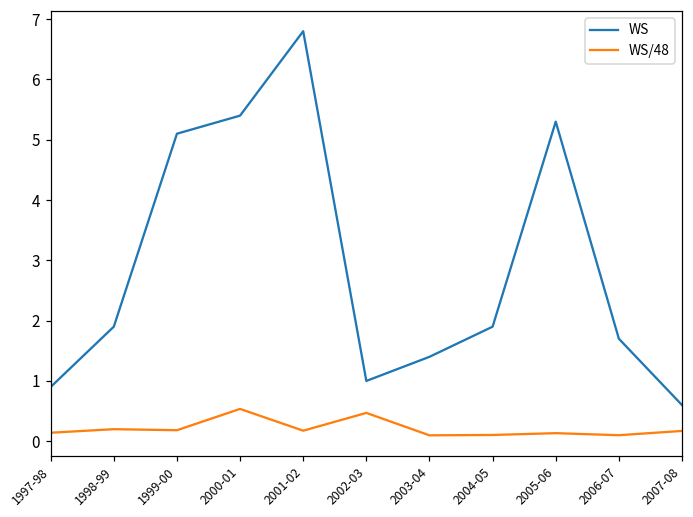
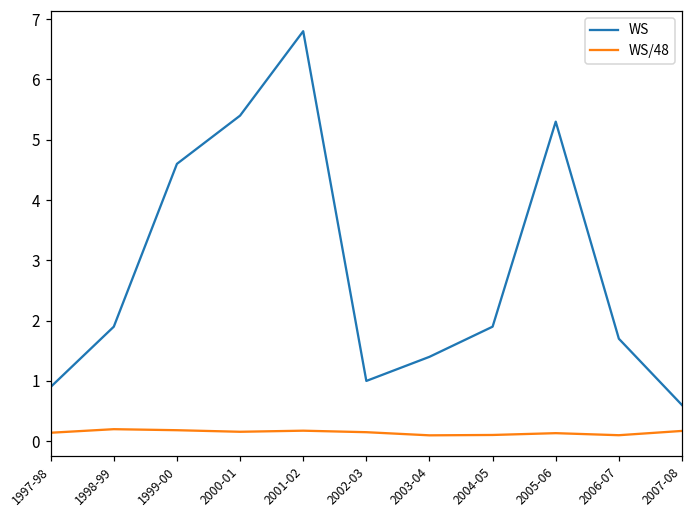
WS, 1999-00: 5.1 -> 4.6
WS/48, 2000-01: 0.5 -> 0.2
WS/48, 2002-03: 0.5 -> 0.2
